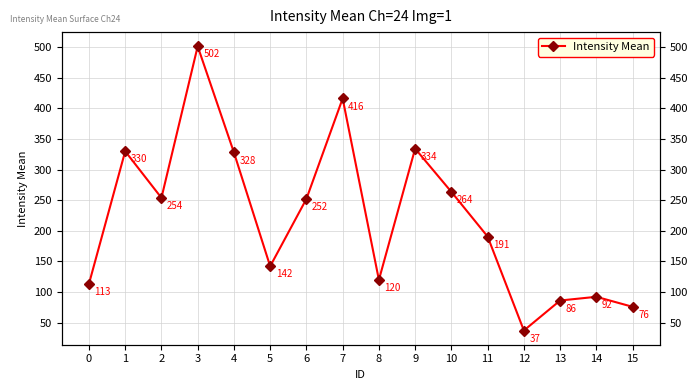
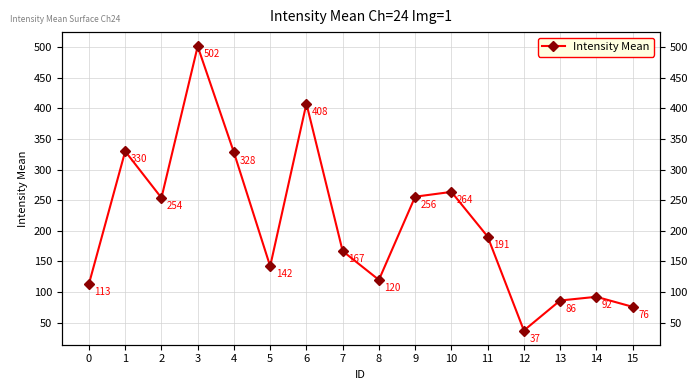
6: 252 -> 408
7: 416 -> 167
9: 334 -> 256
